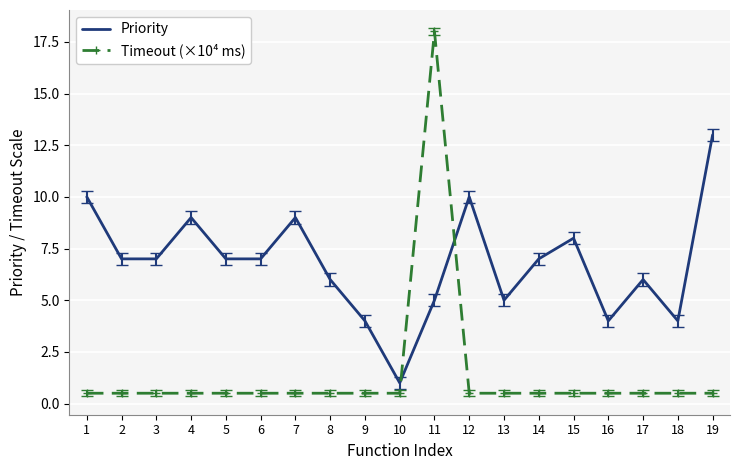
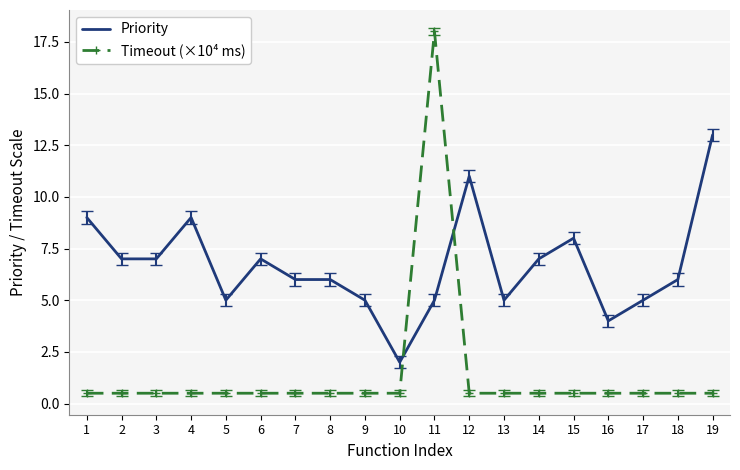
Priority, 1: 10 -> 9
Priority, 5: 7 -> 5
Priority, 7: 9 -> 6
Priority, 9: 4 -> 5
Priority, 10: 1 -> 2
Priority, 12: 10 -> 11
Priority, 17: 6 -> 5
Priority, 18: 4 -> 6
